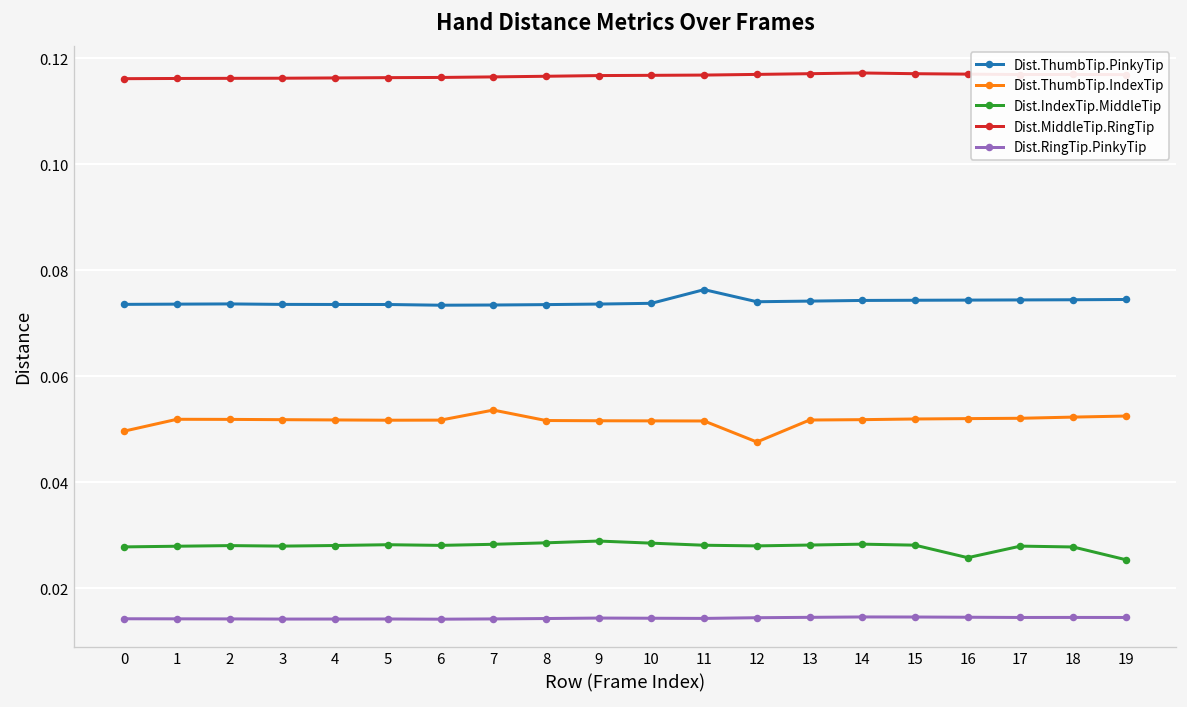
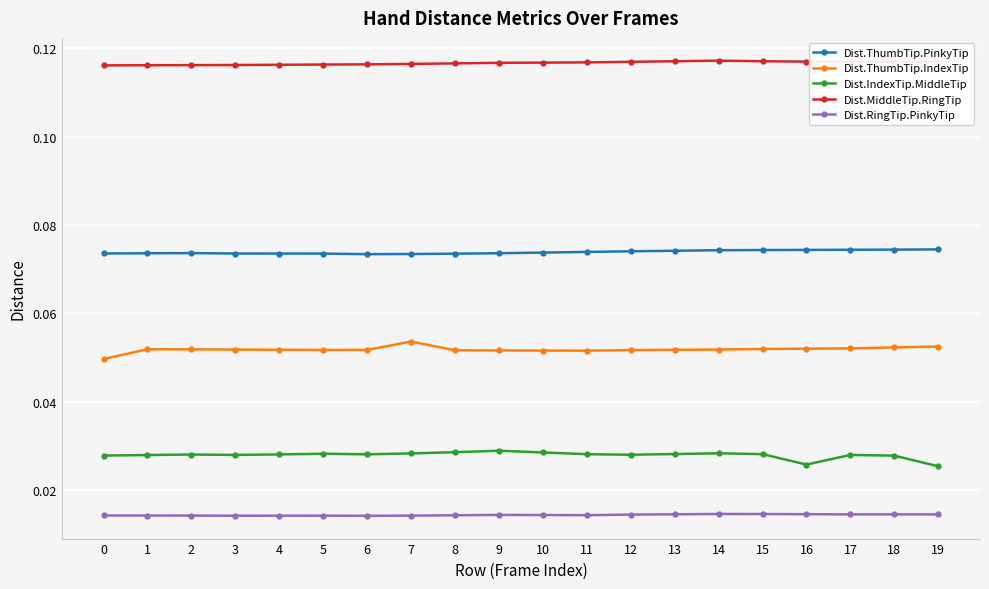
Dist.ThumbTip.PinkyTip, 11: 0.076 -> 0.074
Dist.ThumbTip.IndexTip, 12: 0.048 -> 0.052
